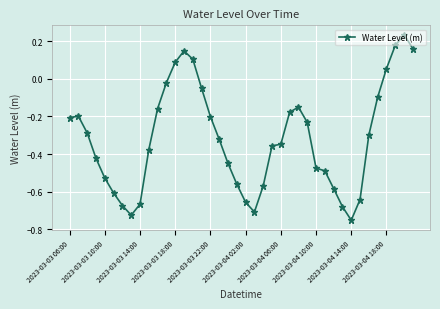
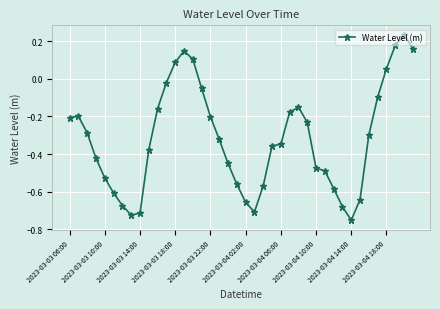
2023-03-03 14:00: -0.67 -> -0.71
